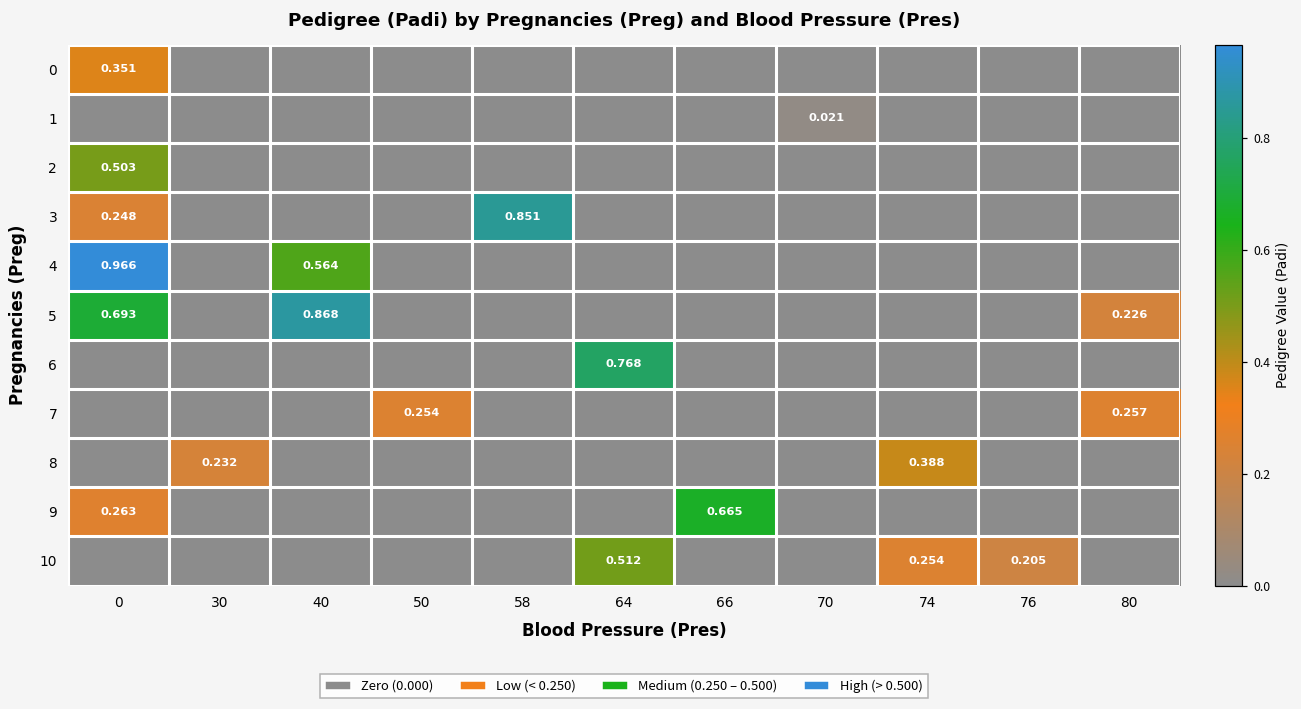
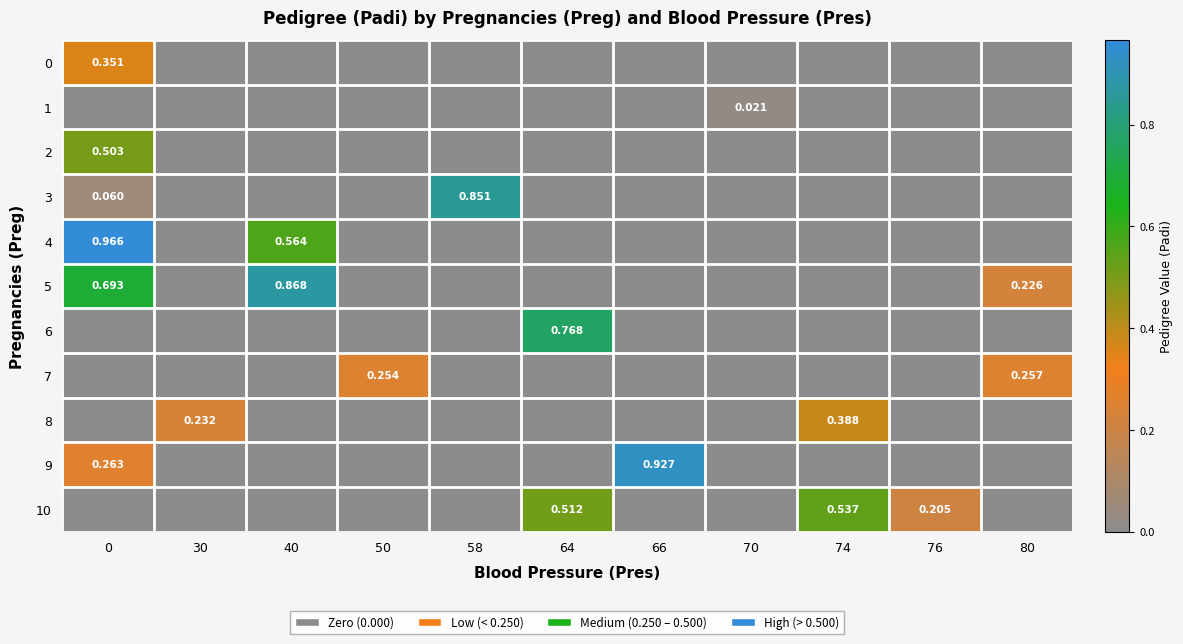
3, 0: 0.248 -> 0.060
9, 66: 0.665 -> 0.927
10, 74: 0.254 -> 0.537
